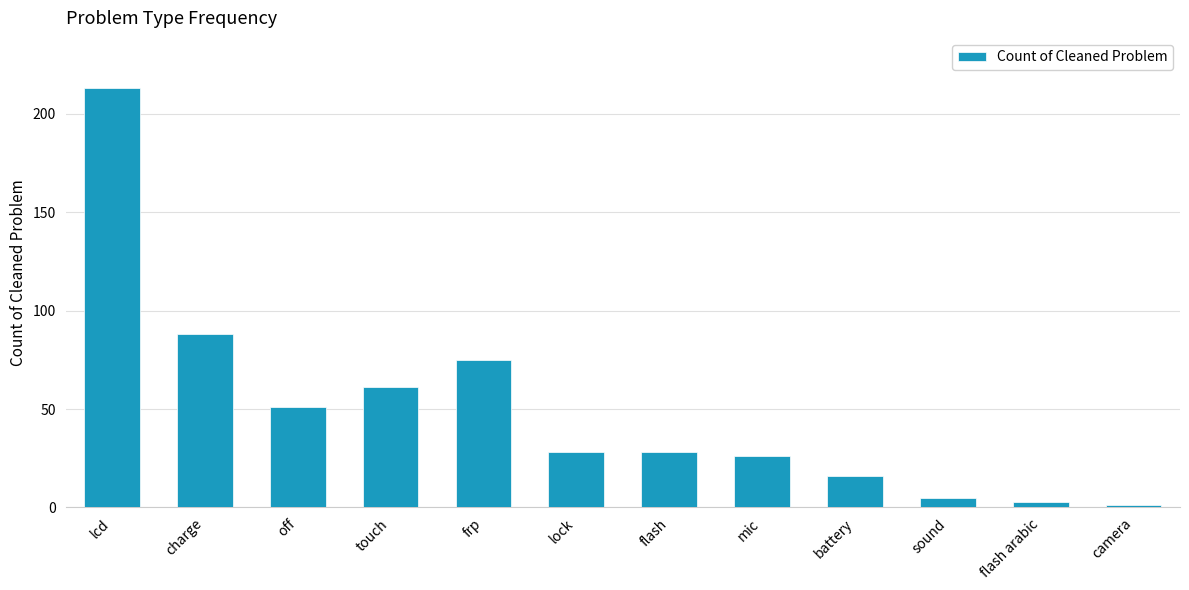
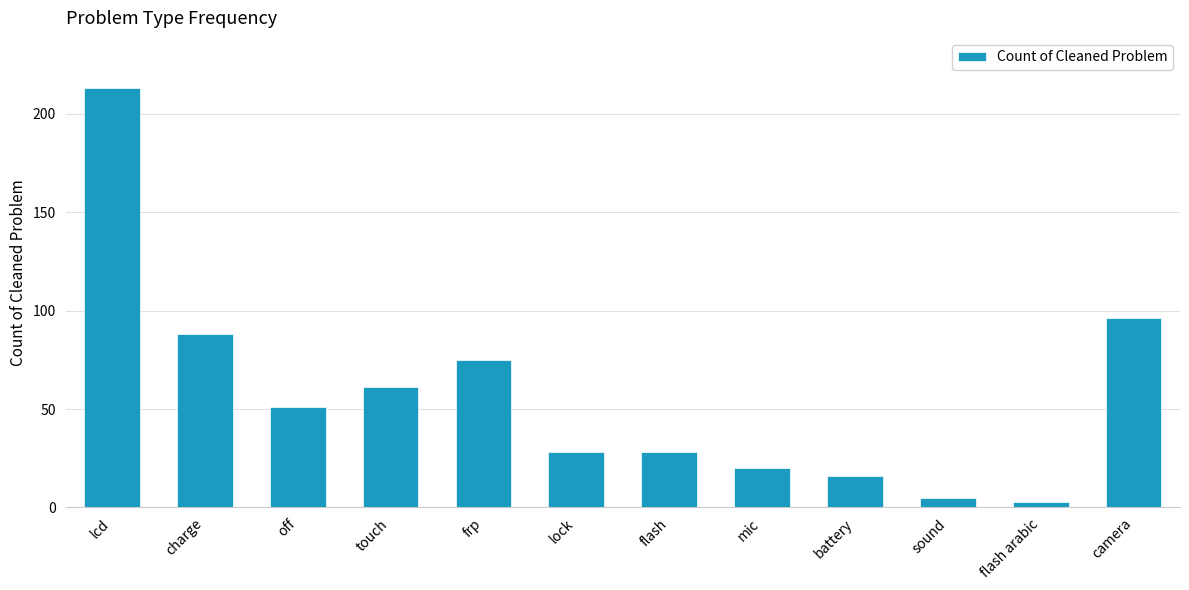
mic: 26 -> 20
camera: 1 -> 96
